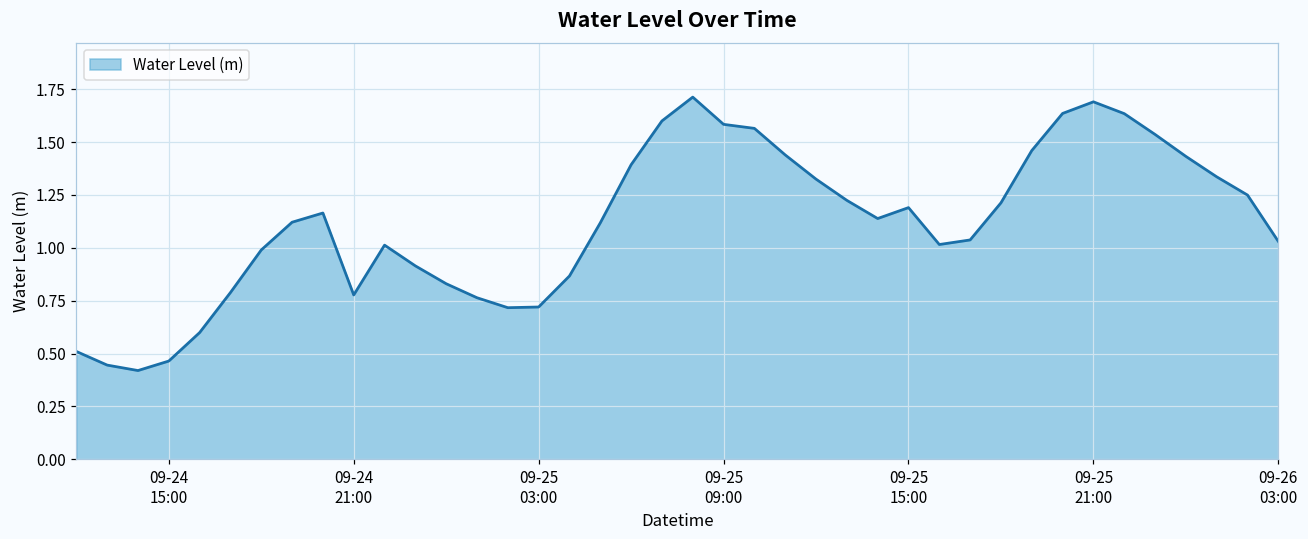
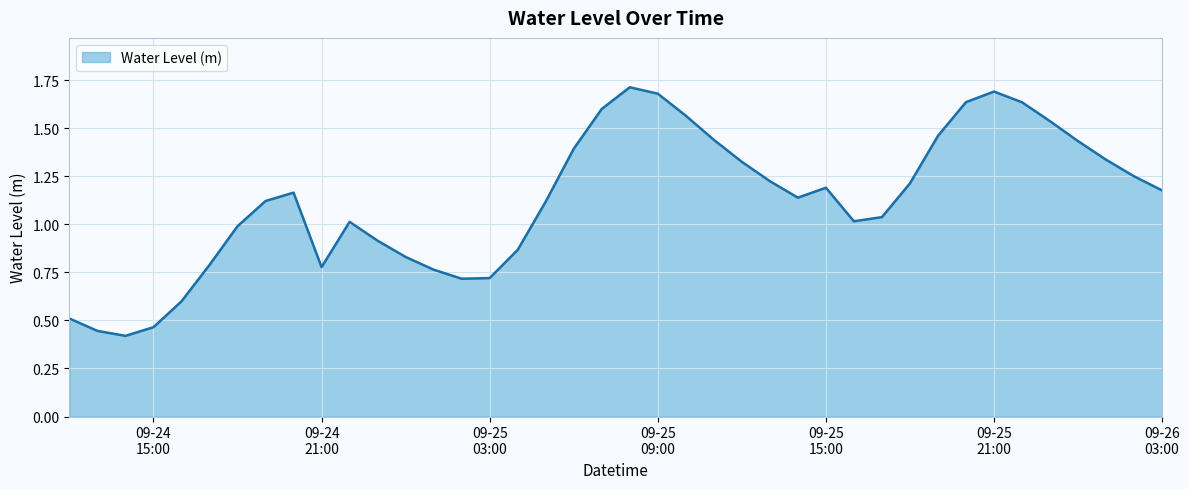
09-25 09:00: 1.58 -> 1.68
09-26 03:00: 1.03 -> 1.18
